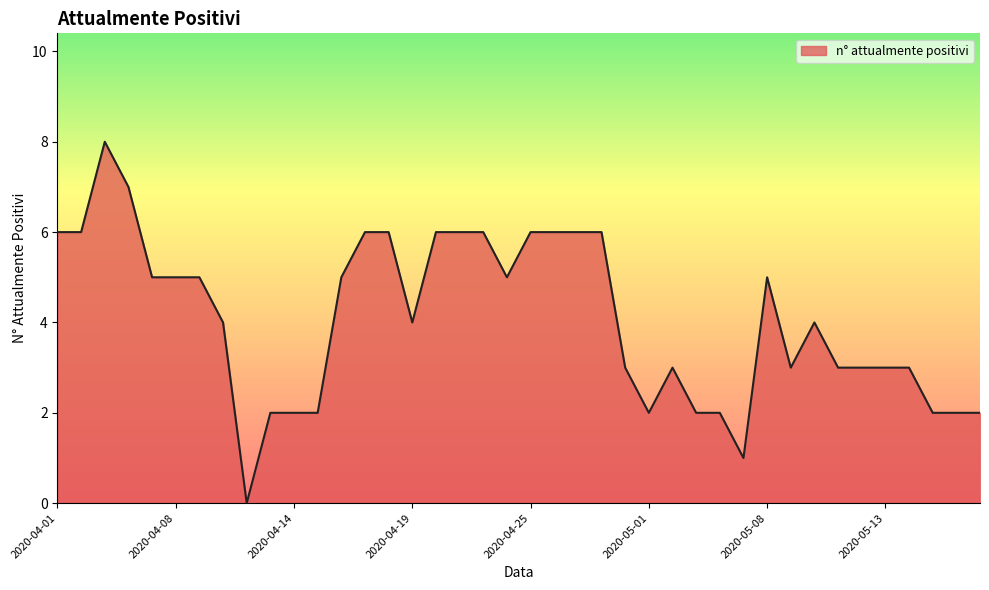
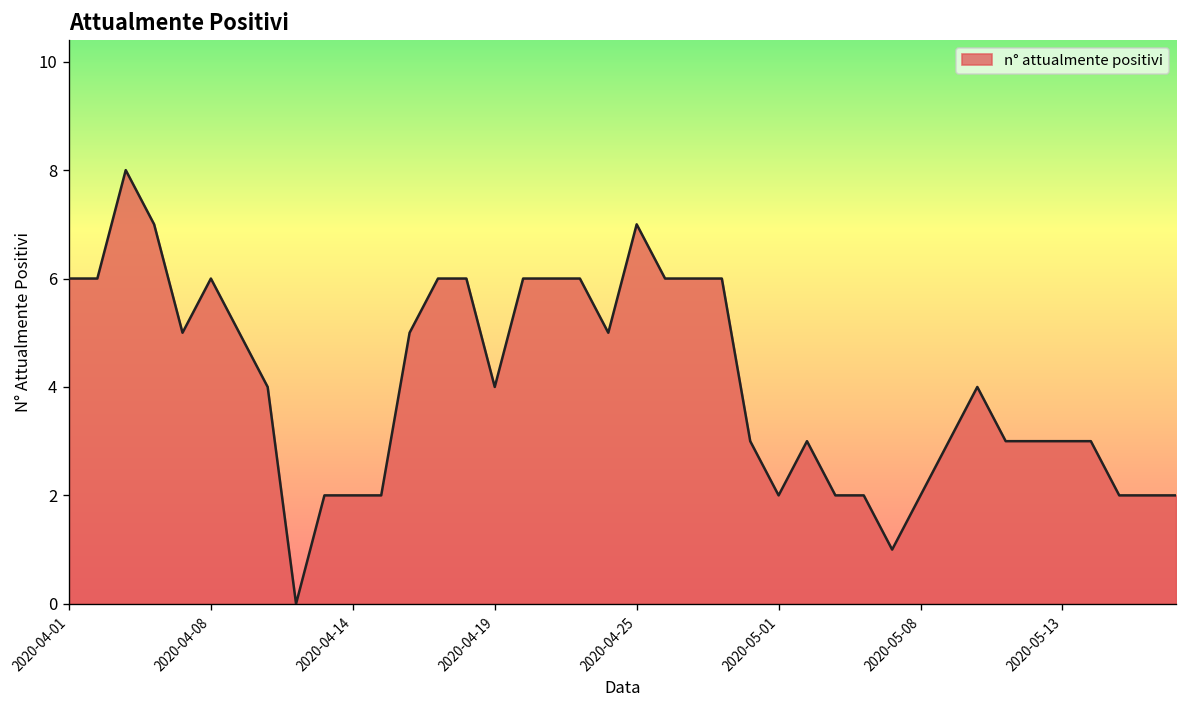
2020-04-08: 5 -> 6
2020-04-25: 6 -> 7
2020-05-08: 5 -> 2
